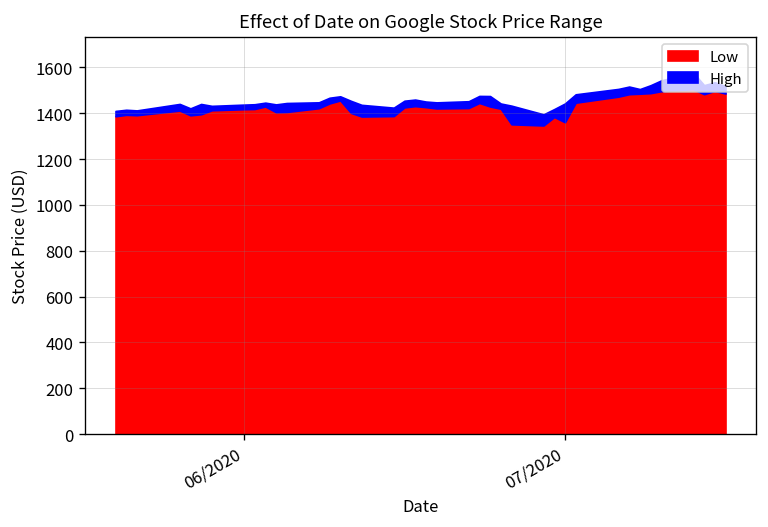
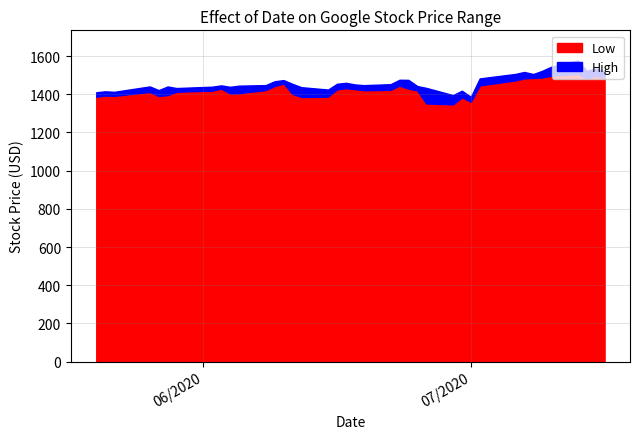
High, 07/2020: 1440 -> 1390
